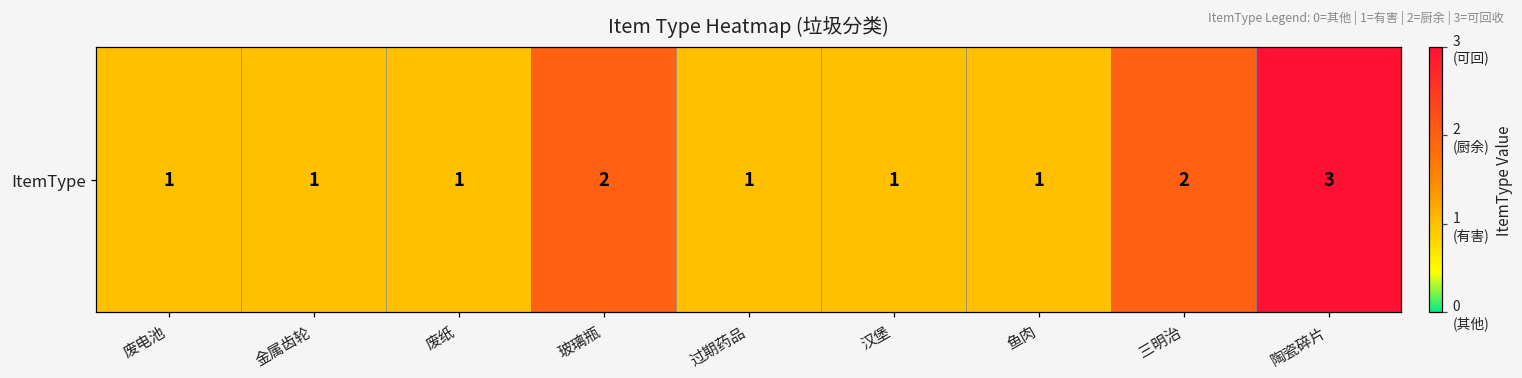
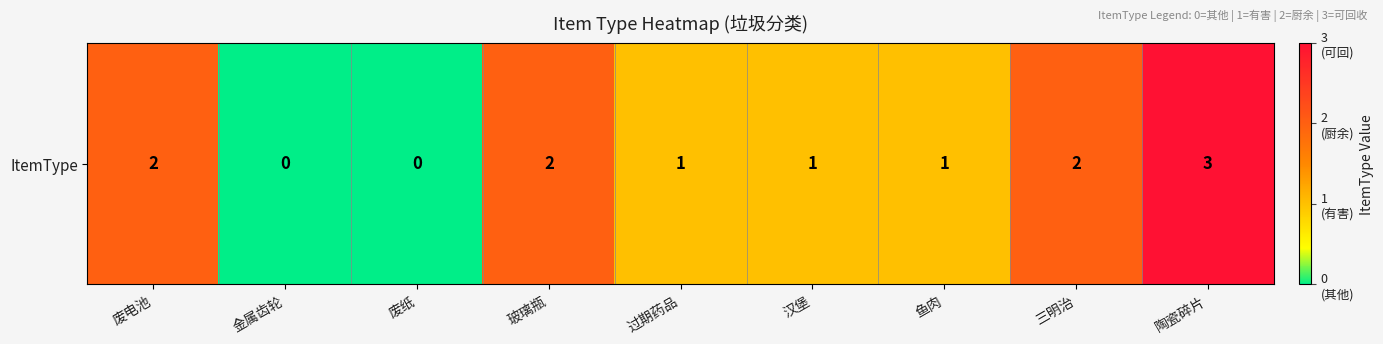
ItemType, 废电池: 1 -> 2
ItemType, 金属齿轮: 1 -> 0
ItemType, 废纸: 1 -> 0
